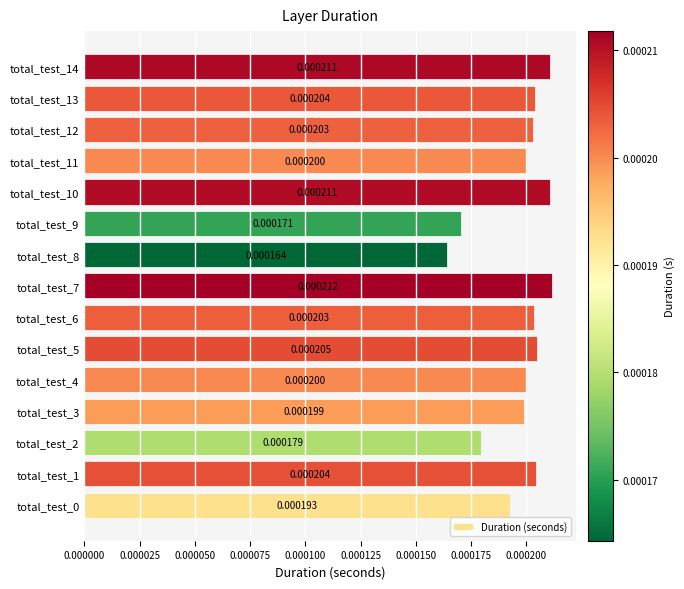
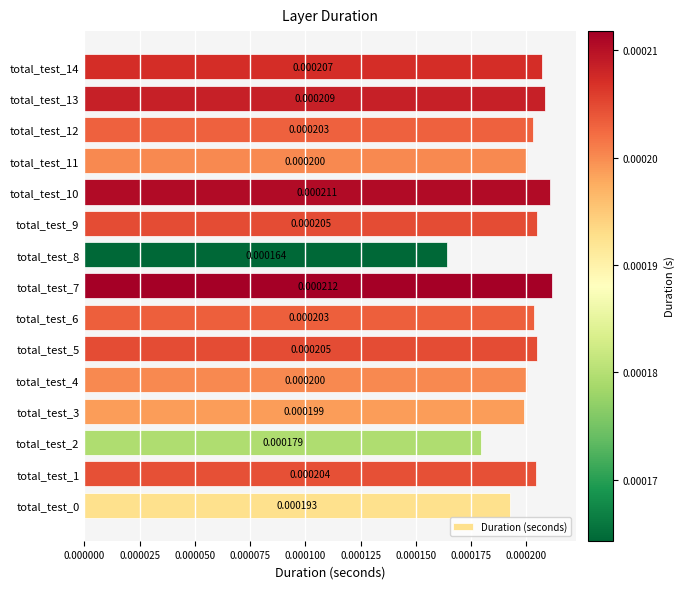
total_test_14: 0.000211 -> 0.000207
total_test_13: 0.000204 -> 0.000209
total_test_9: 0.000171 -> 0.000205
